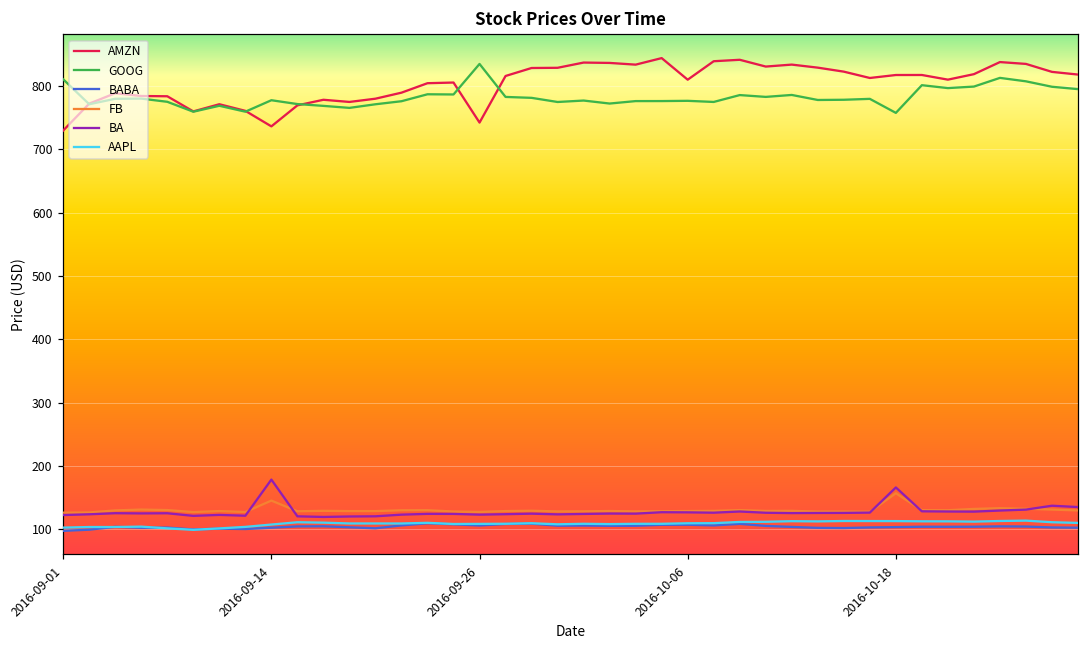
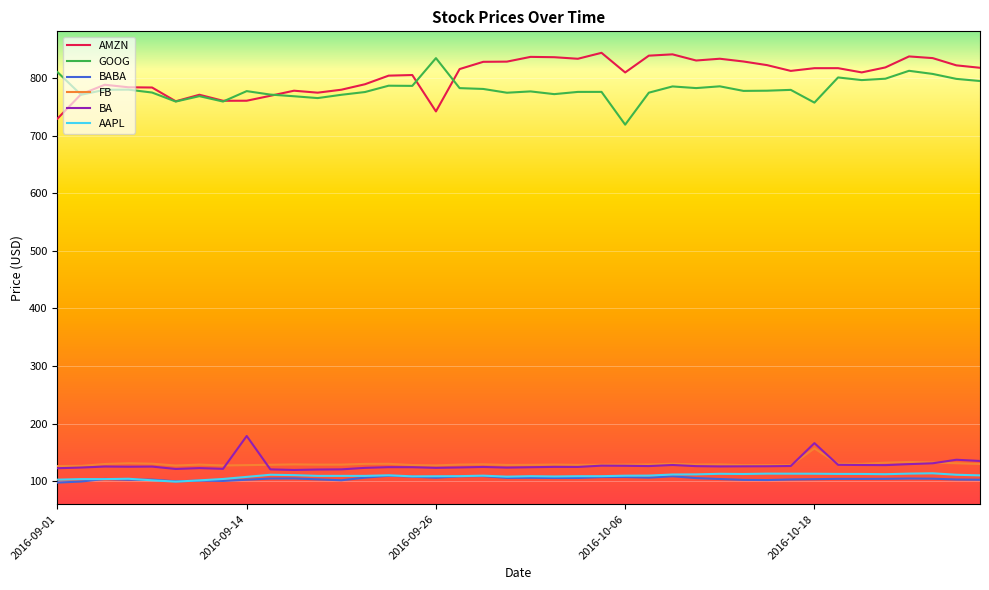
AMZN, 2016-09-14: 740 -> 760
FB, 2016-09-14: 150 -> 130
GOOG, 2016-10-06: 780 -> 720
